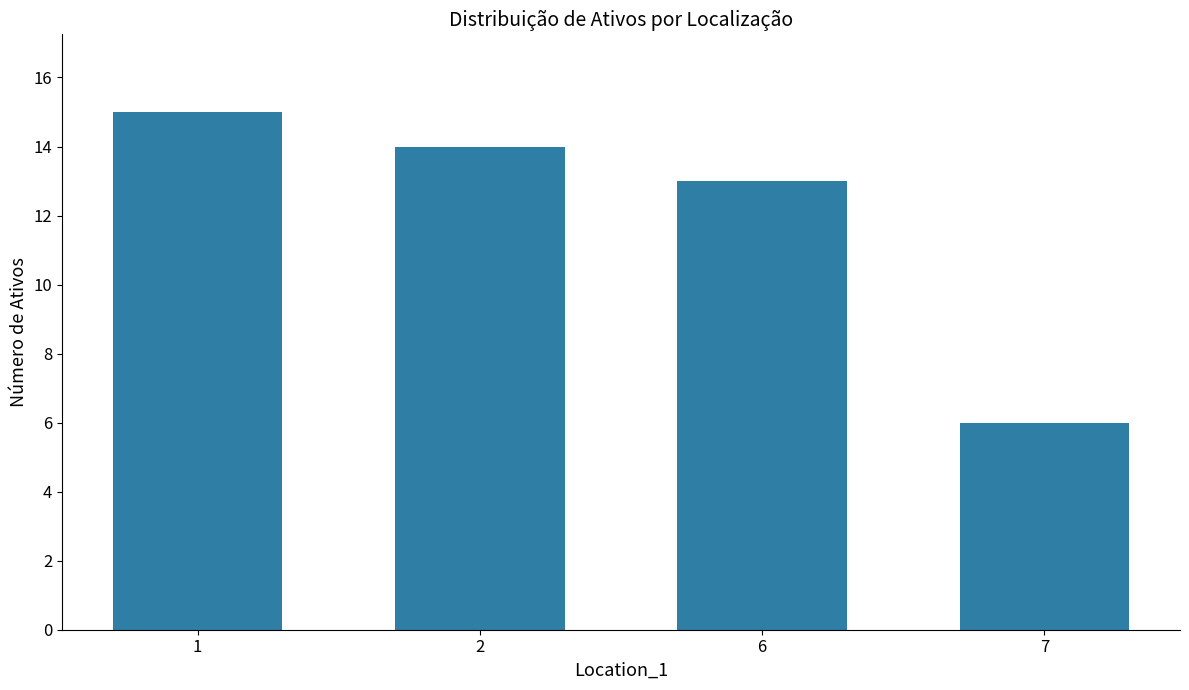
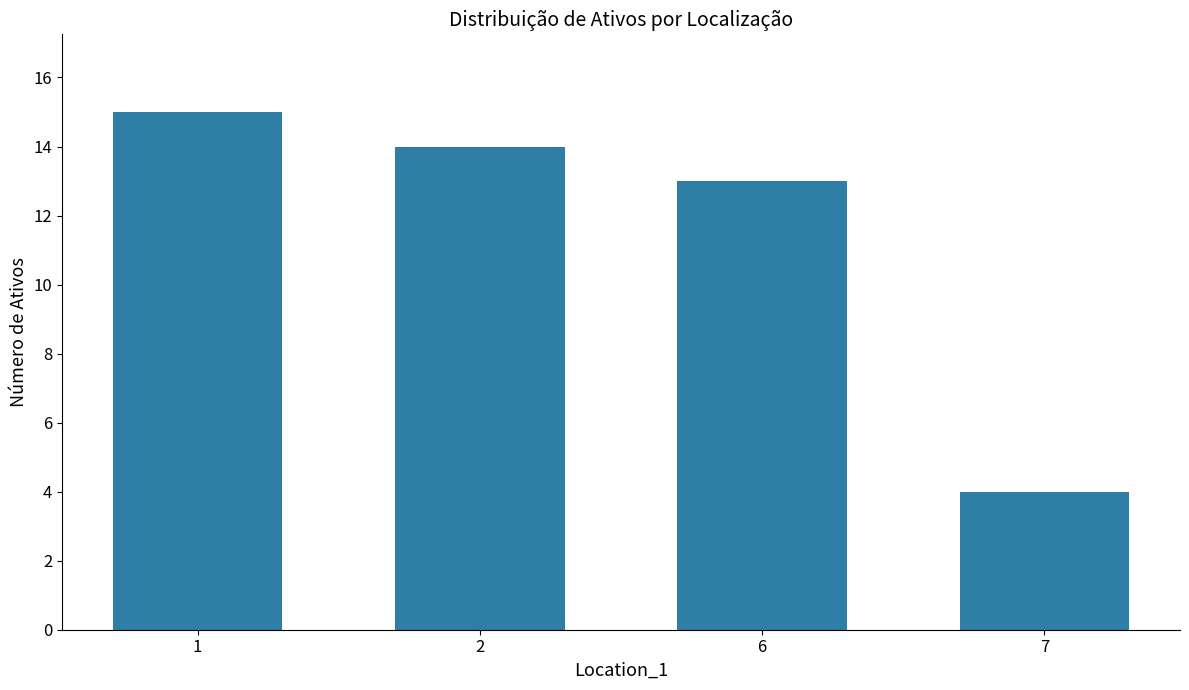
7: 6 -> 4
